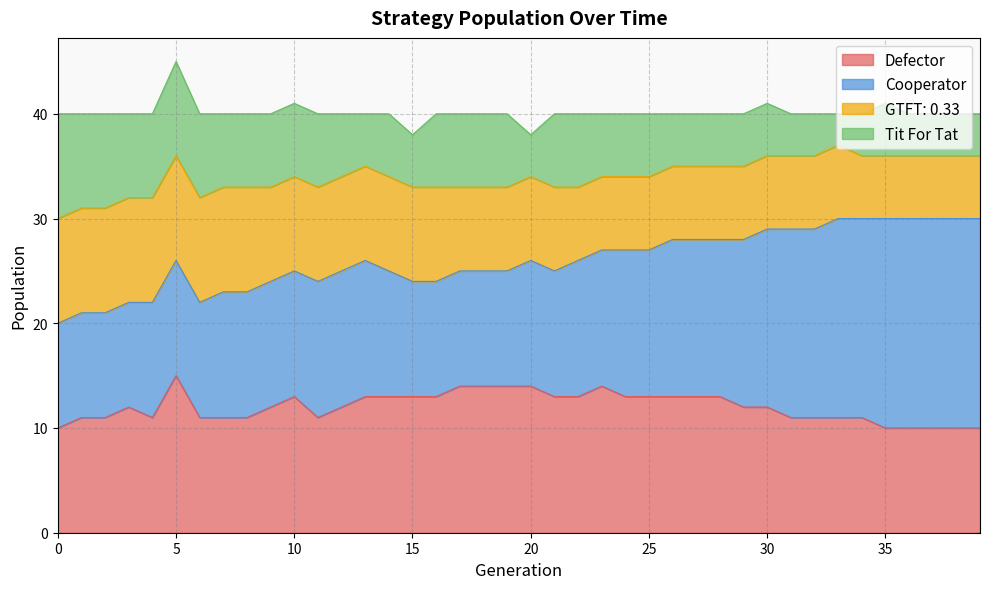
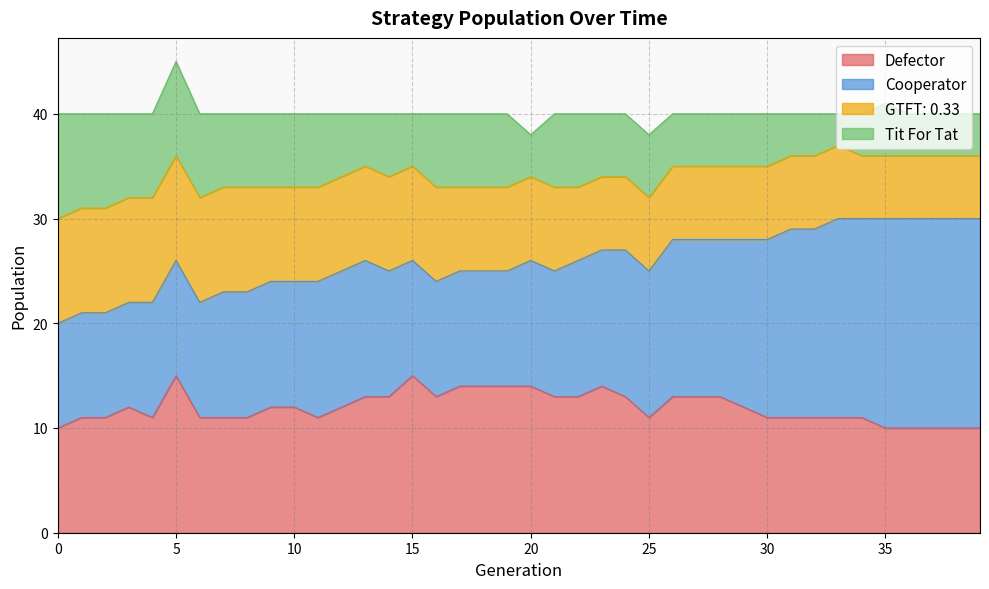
Defector, 10: 13 -> 12
Defector, 15: 13 -> 15
Defector, 25: 13 -> 11
Defector, 30: 12 -> 11
